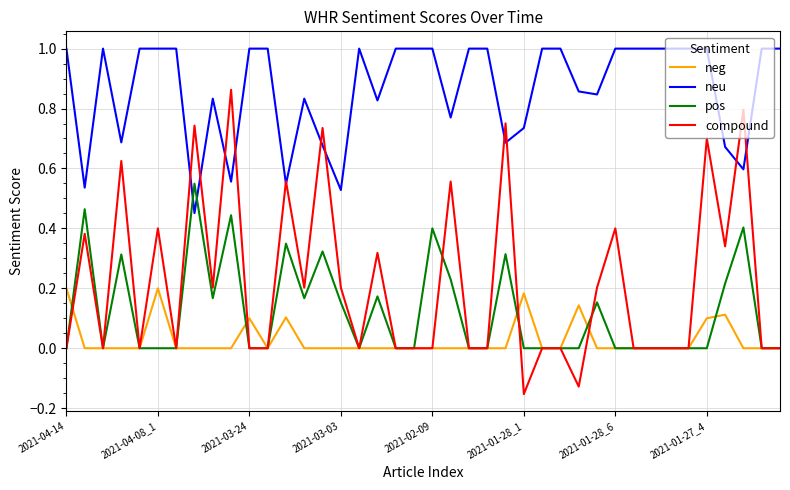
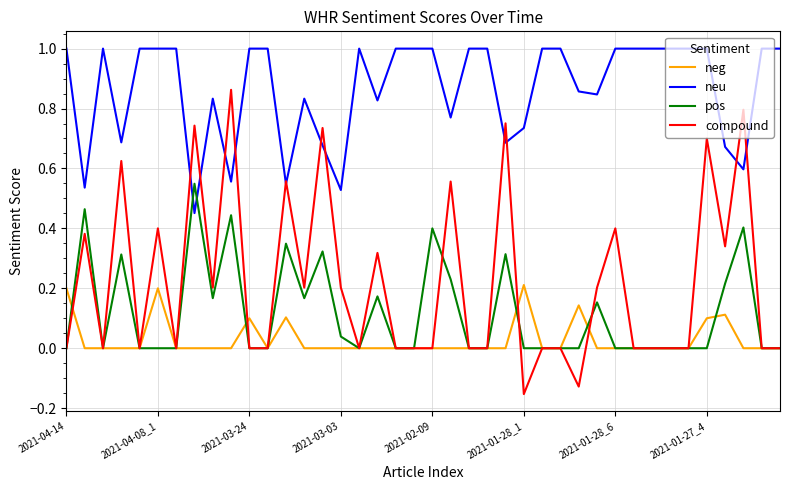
pos, 2021-03-03: 0.15 -> 0.04
neg, 2021-01-28_1: 0.18 -> 0.21
